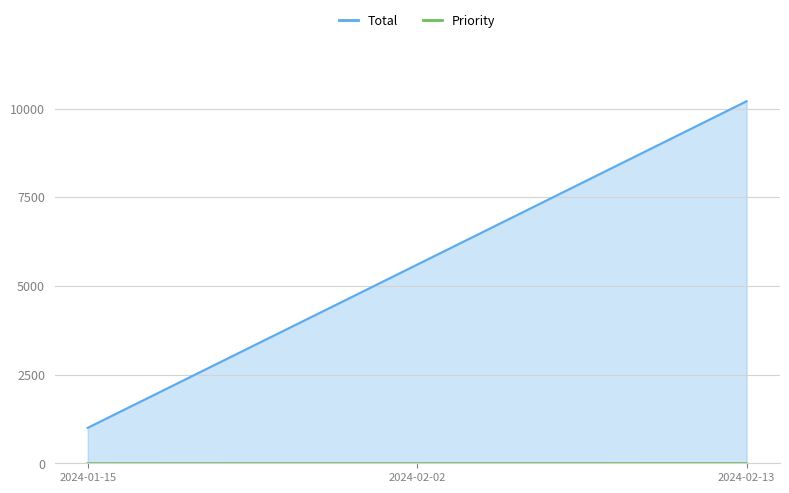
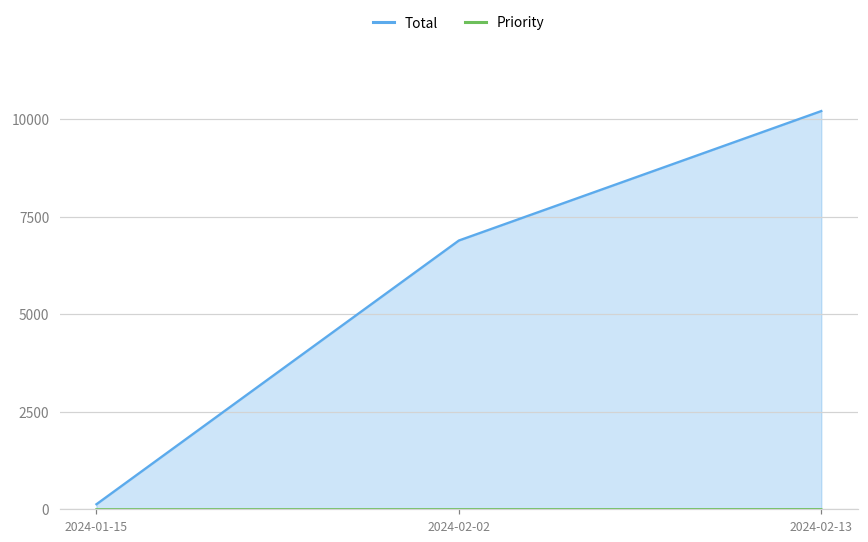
Total, 2024-01-15: 1000 -> 100
Total, 2024-02-02: 5600 -> 6900
